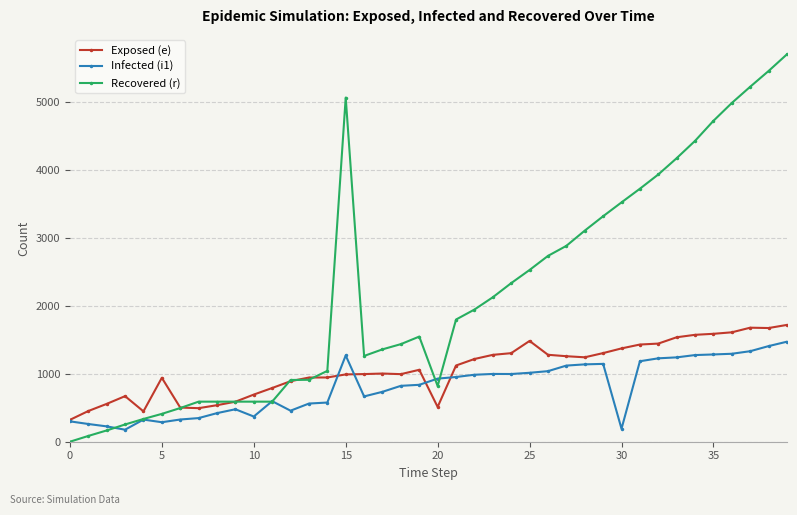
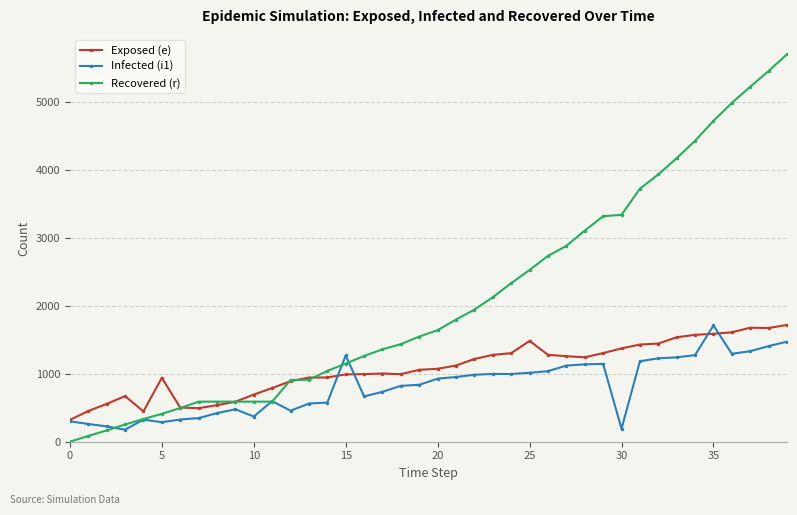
Recovered (r), 15: 5100 -> 1200
Exposed (e), 20: 500 -> 1100
Recovered (r), 20: 800 -> 1600
Recovered (r), 30: 3500 -> 3300
Infected (i1), 35: 1300 -> 1700
